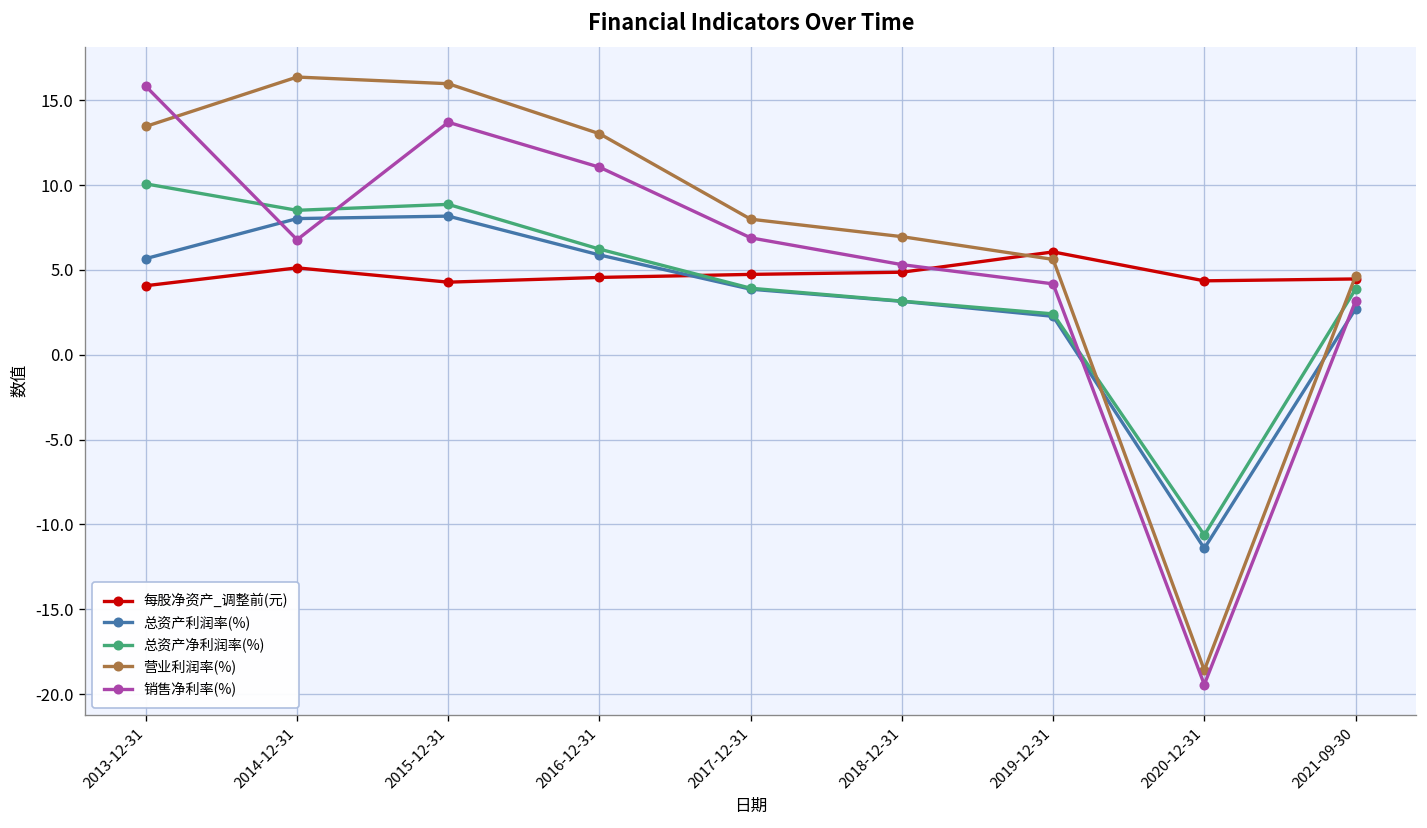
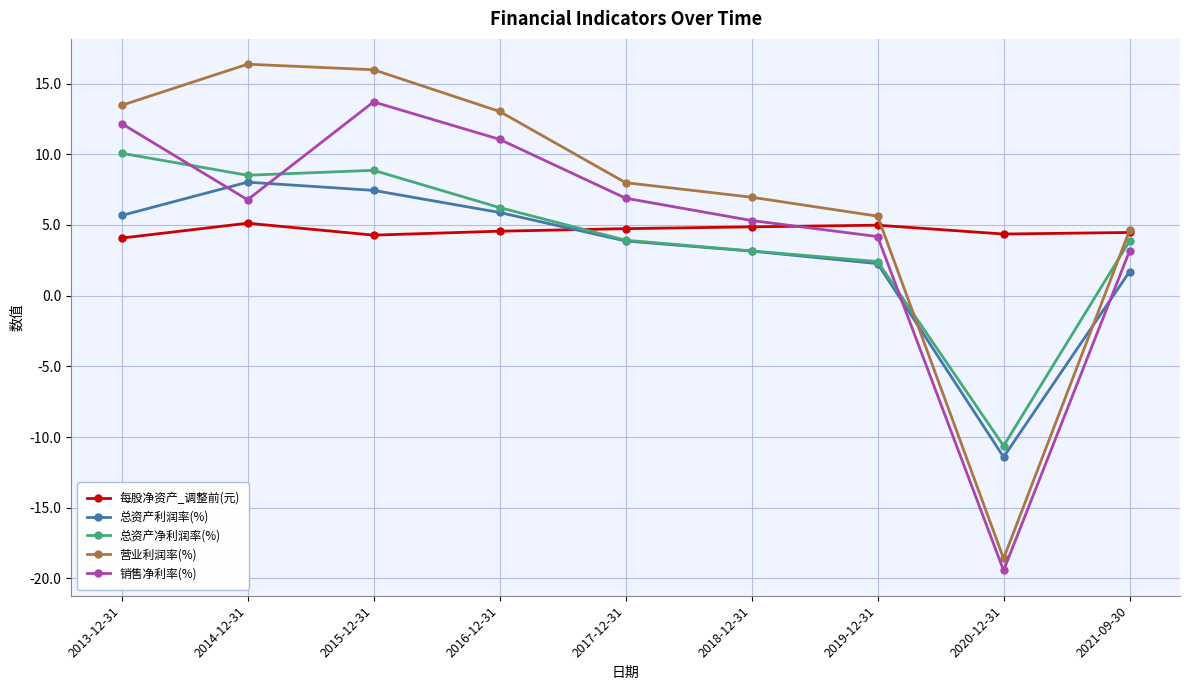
销售净利率(%), 2013-12-31: 15.8 -> 12.2
总资产利润率(%), 2015-12-31: 8.2 -> 7.4
每股净资产_调整前(元), 2019-12-31: 6.1 -> 5.0
总资产利润率(%), 2021-09-30: 2.7 -> 1.7
